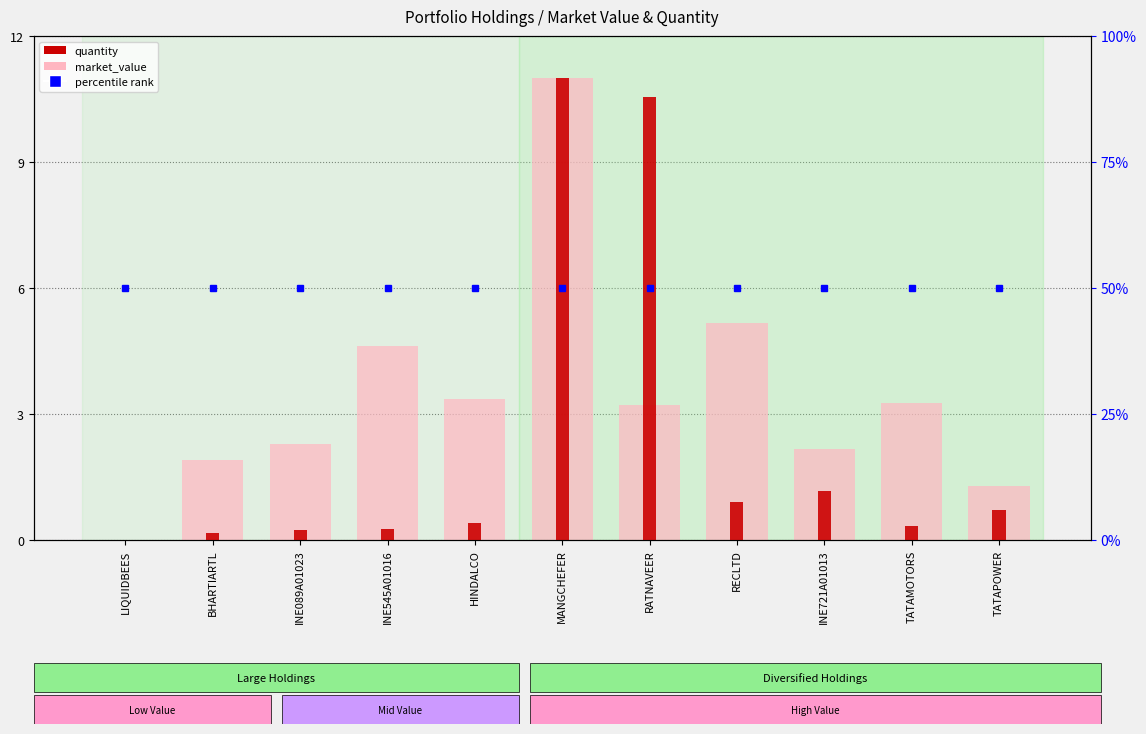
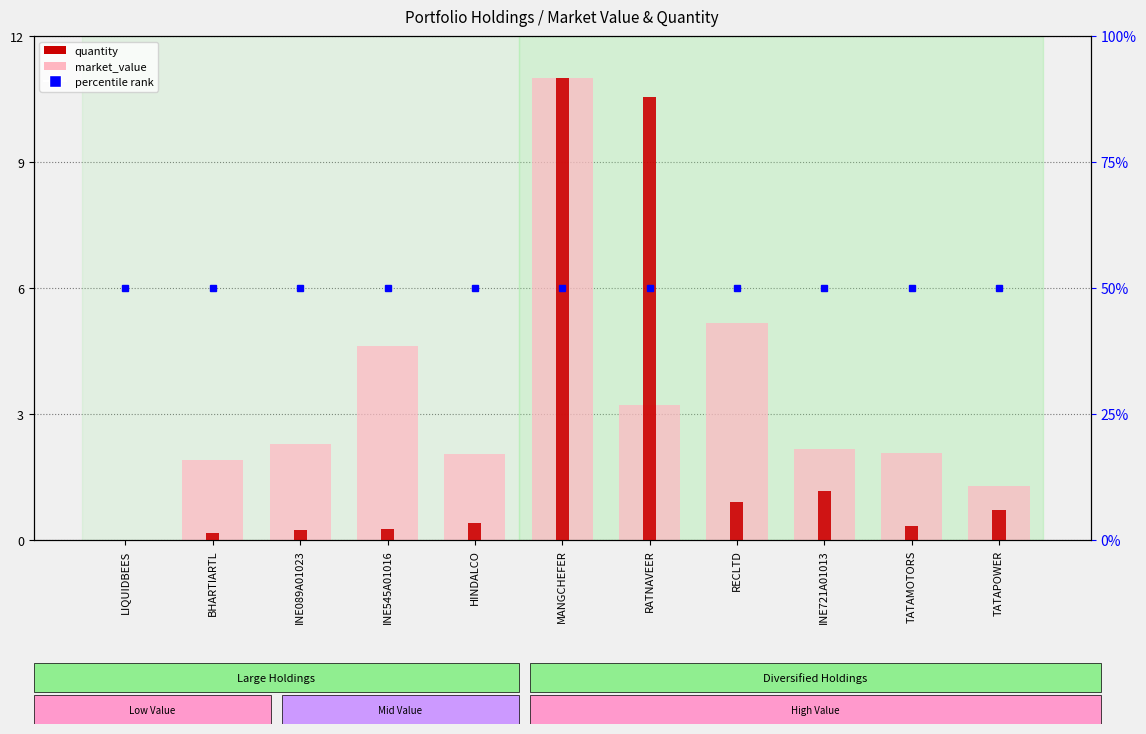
market_value, HINDALCO: 3.4 -> 2.1
market_value, TATAMOTORS: 3.3 -> 2.1
